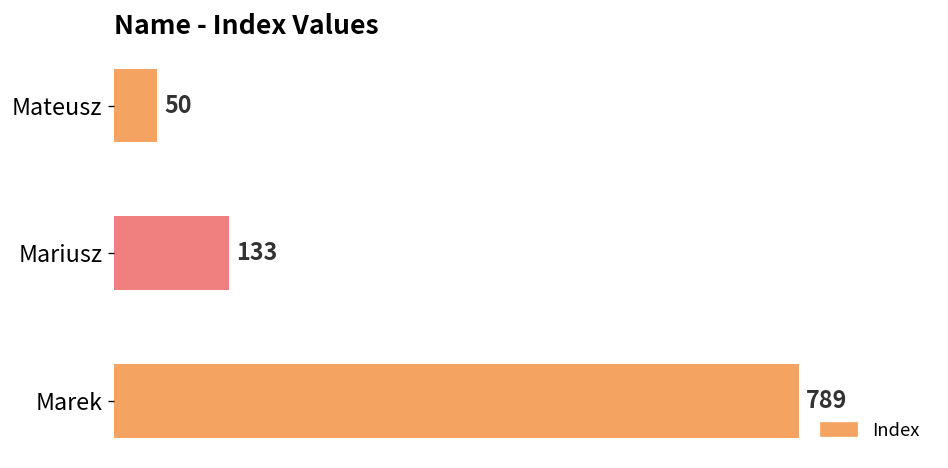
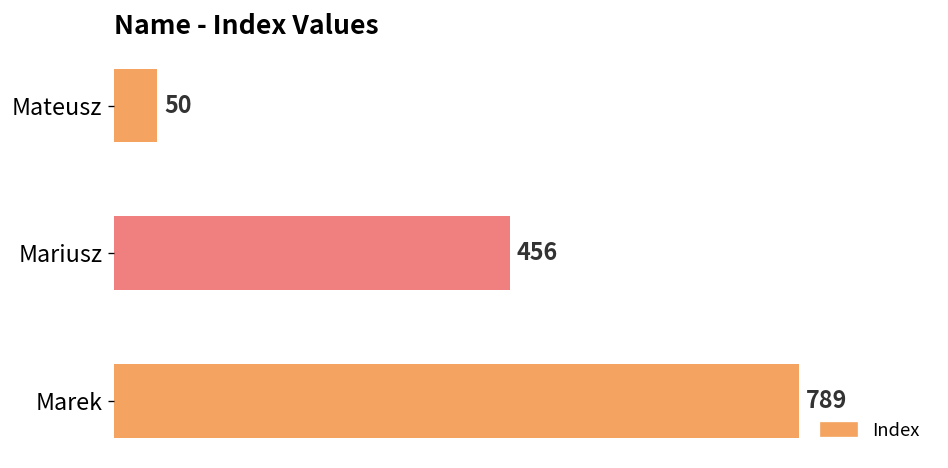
Mariusz: 133 -> 456
